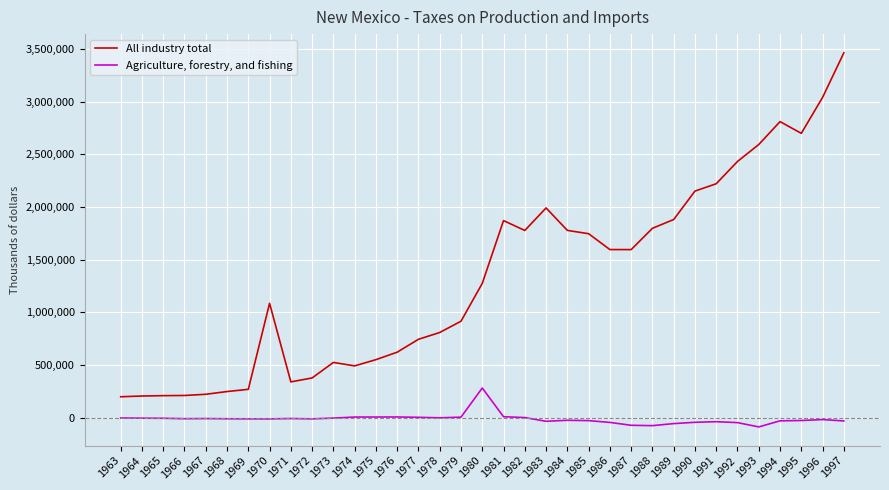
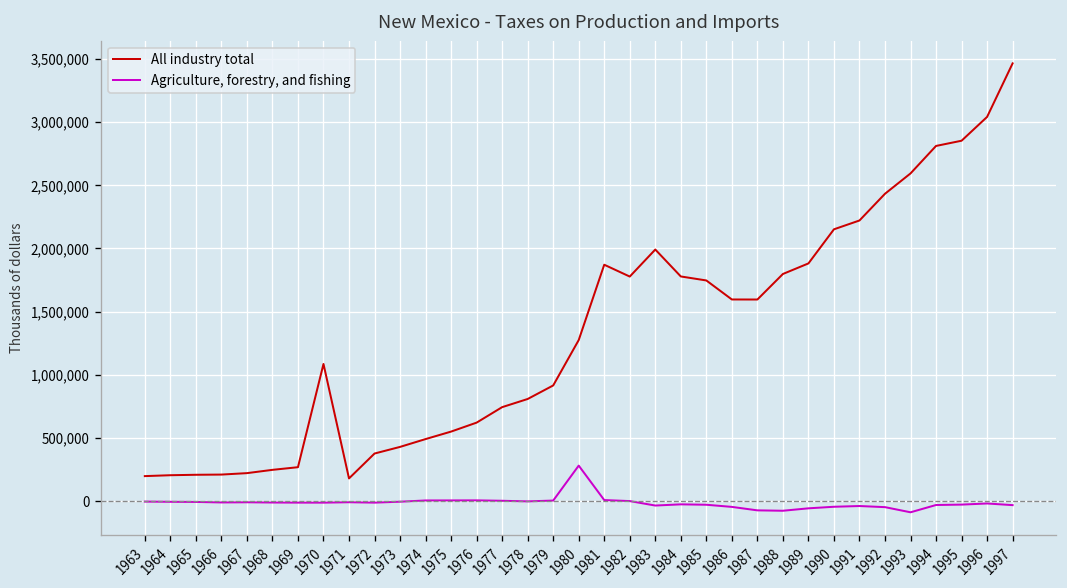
All industry total, 1971: 340,000 -> 180,000
All industry total, 1973: 520,000 -> 430,000
All industry total, 1995: 2,700,000 -> 2,850,000
